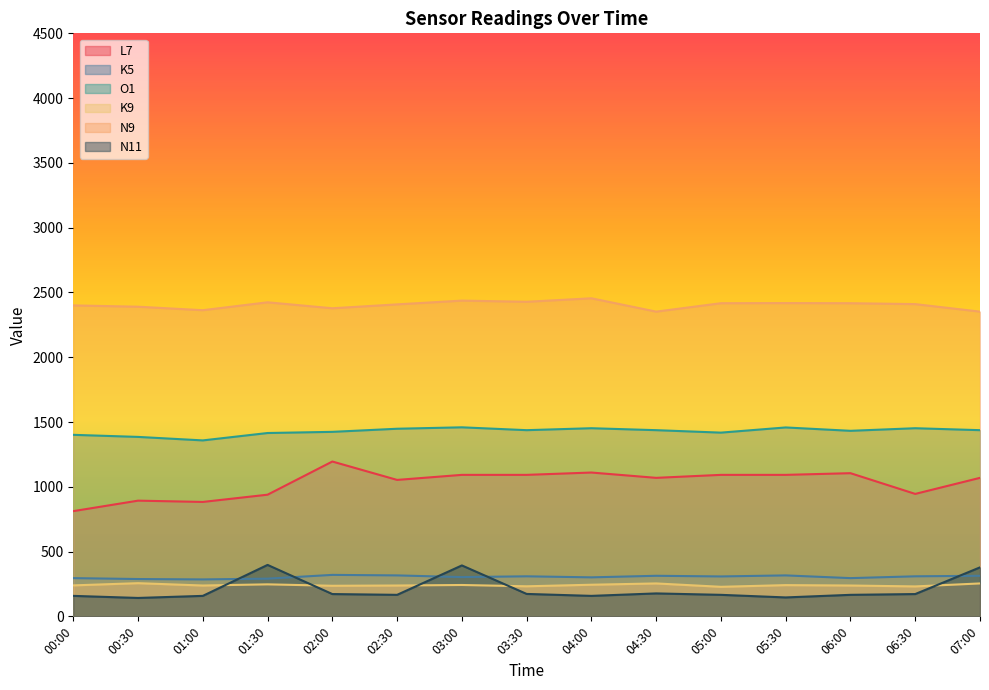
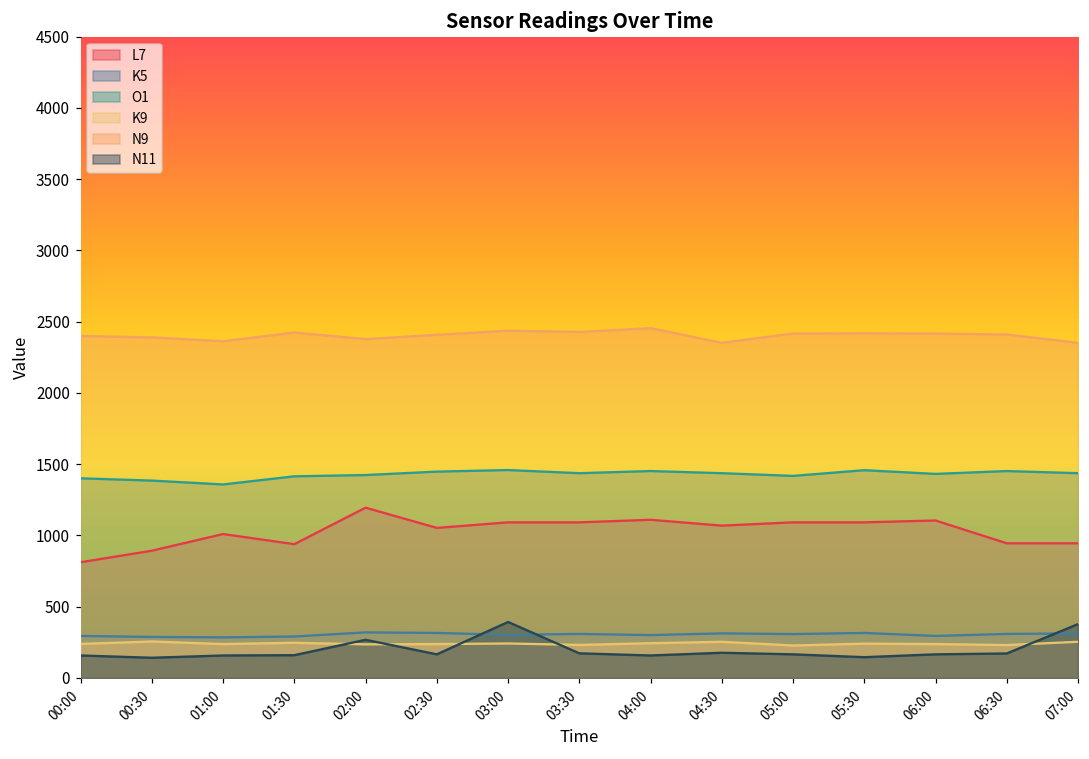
L7, 01:00: 880 -> 1010
N11, 01:30: 400 -> 160
N11, 02:00: 170 -> 270
L7, 07:00: 1070 -> 950
